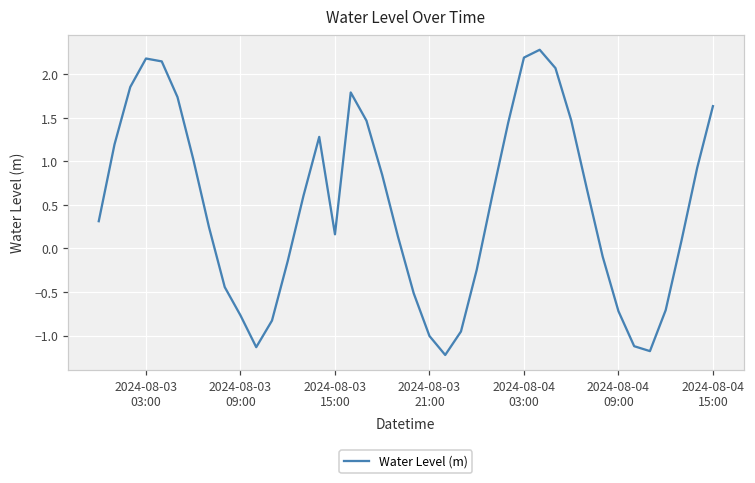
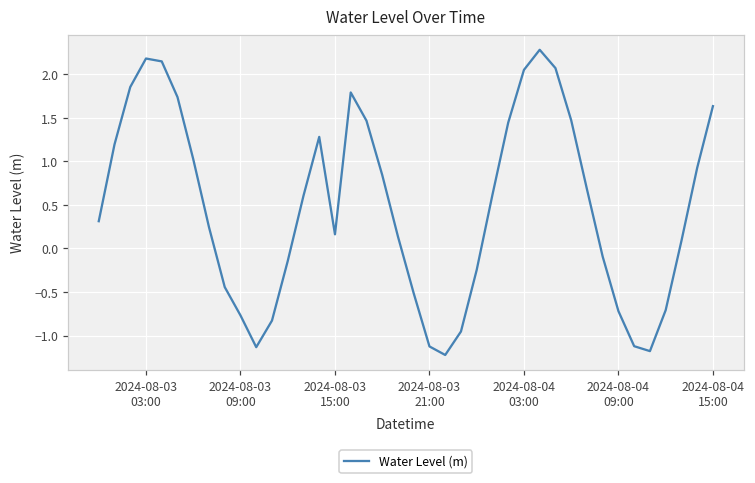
2024-08-03 21:00: -1.0 -> -1.1
2024-08-04 03:00: 2.2 -> 2.0
